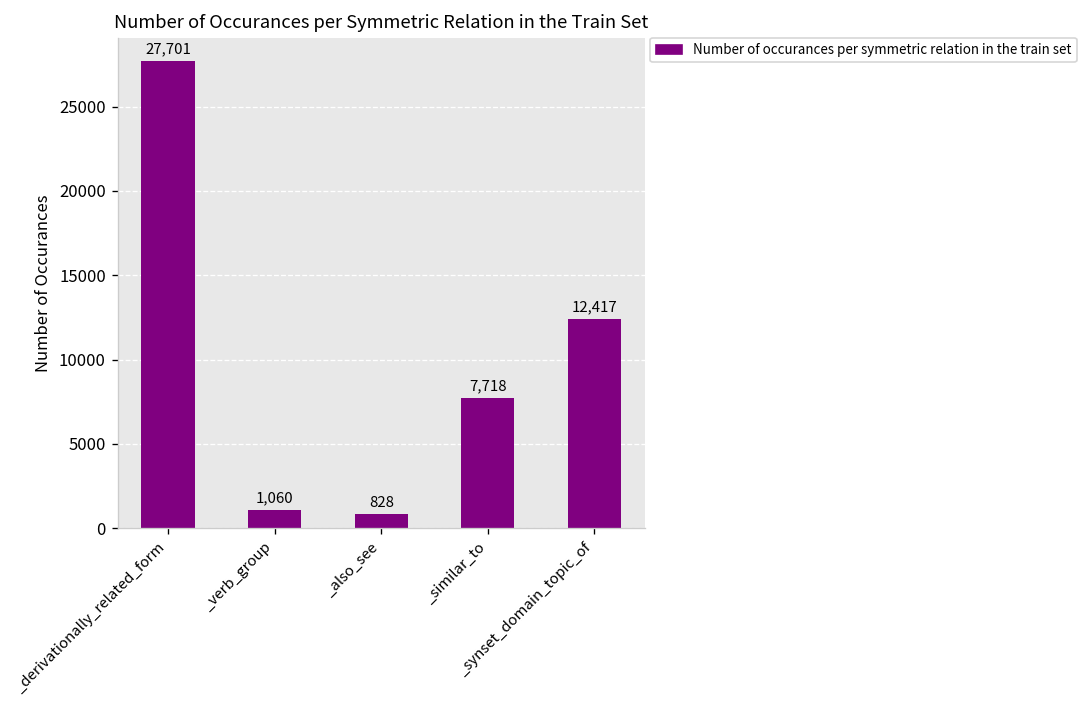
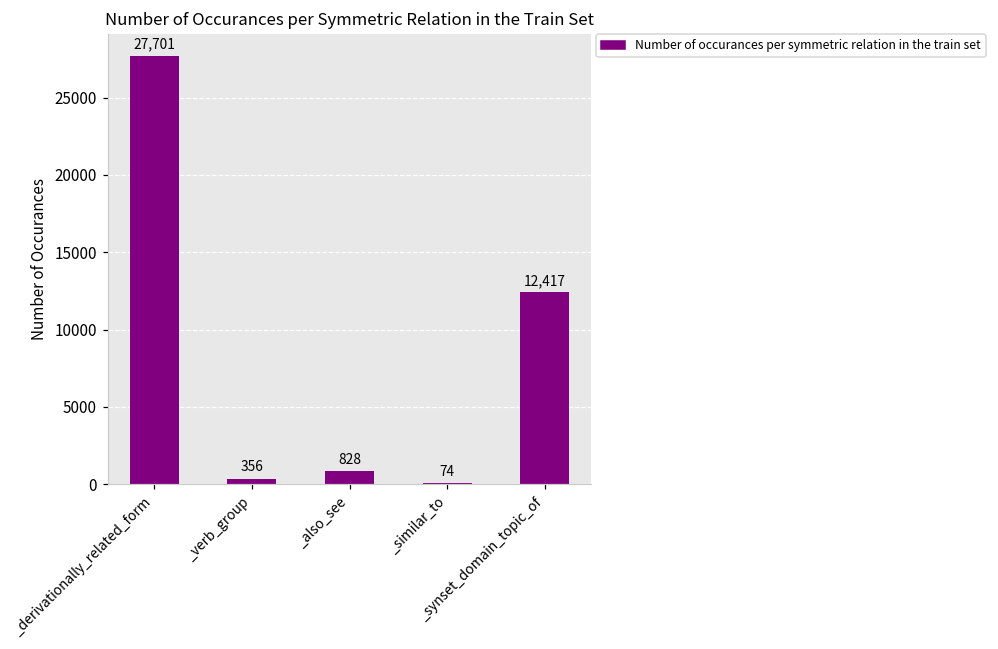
_verb_group: 1,060 -> 356
_similar_to: 7,718 -> 74
